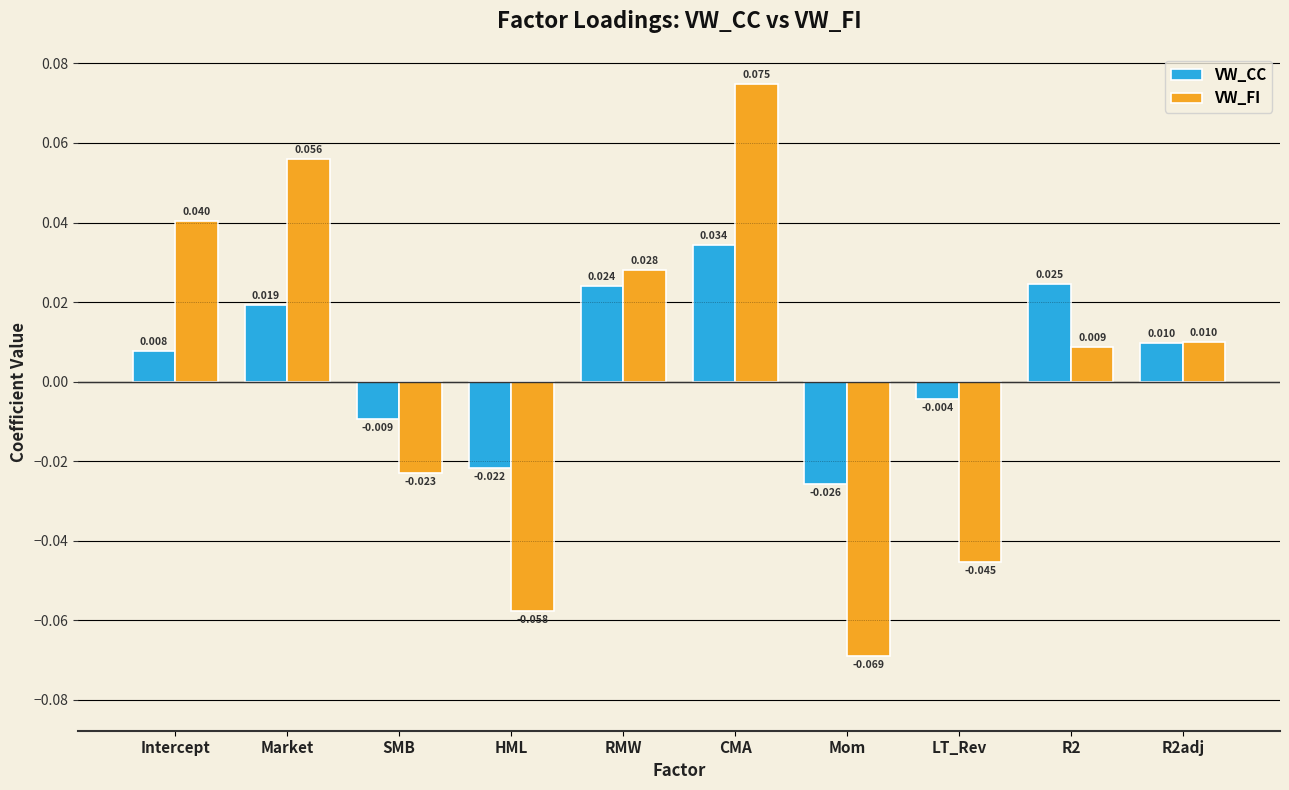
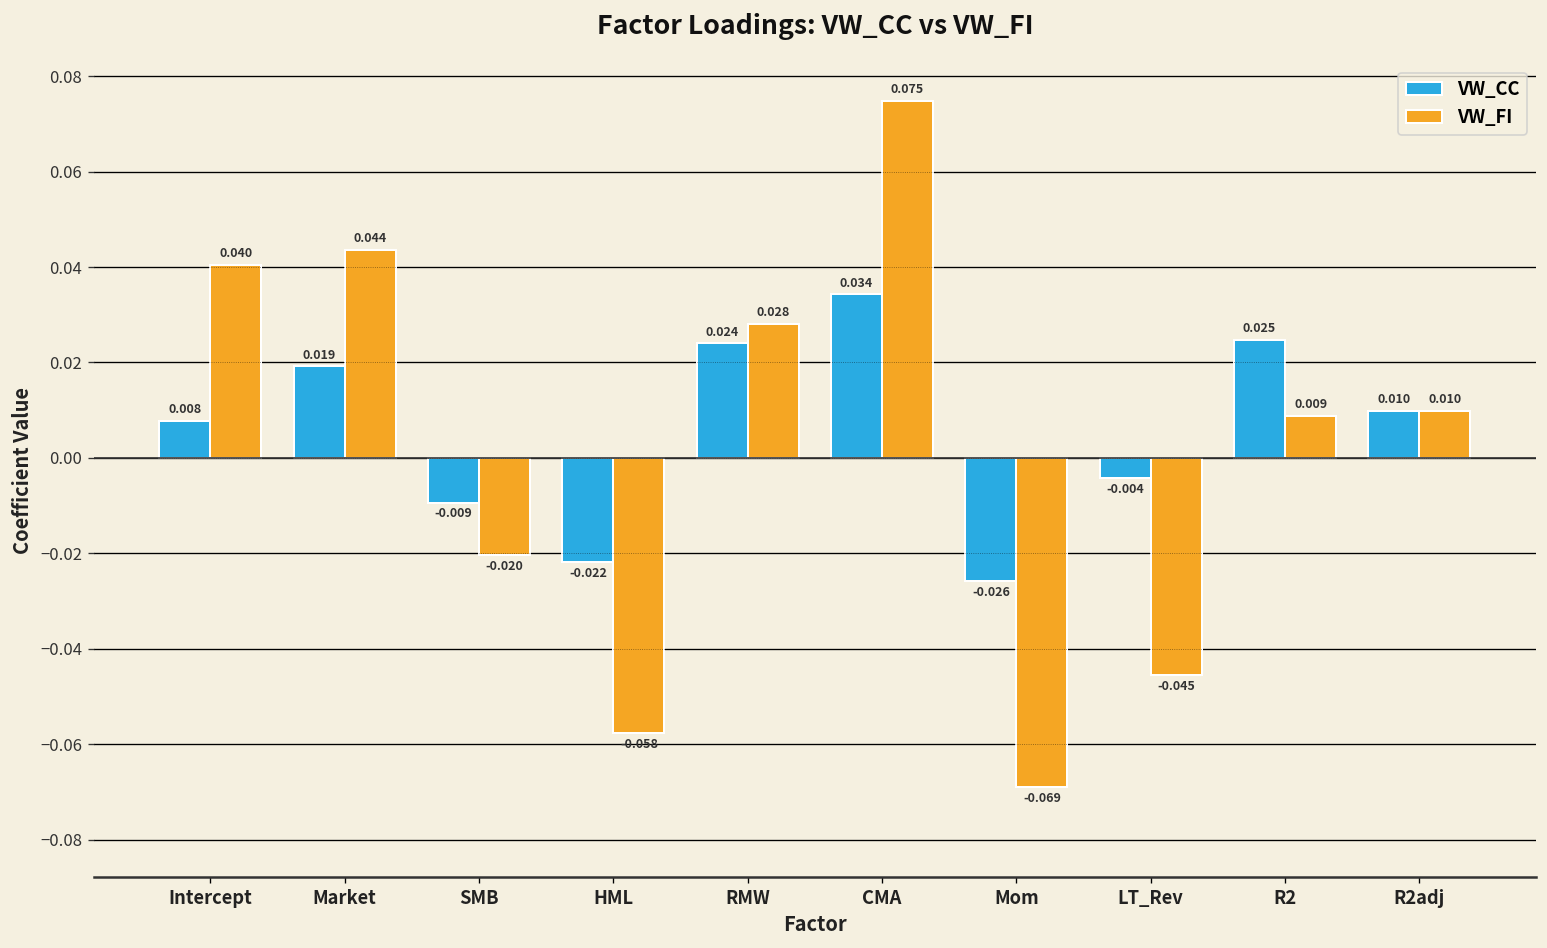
VW_FI, Market: 0.056 -> 0.044
VW_FI, SMB: -0.023 -> -0.020
